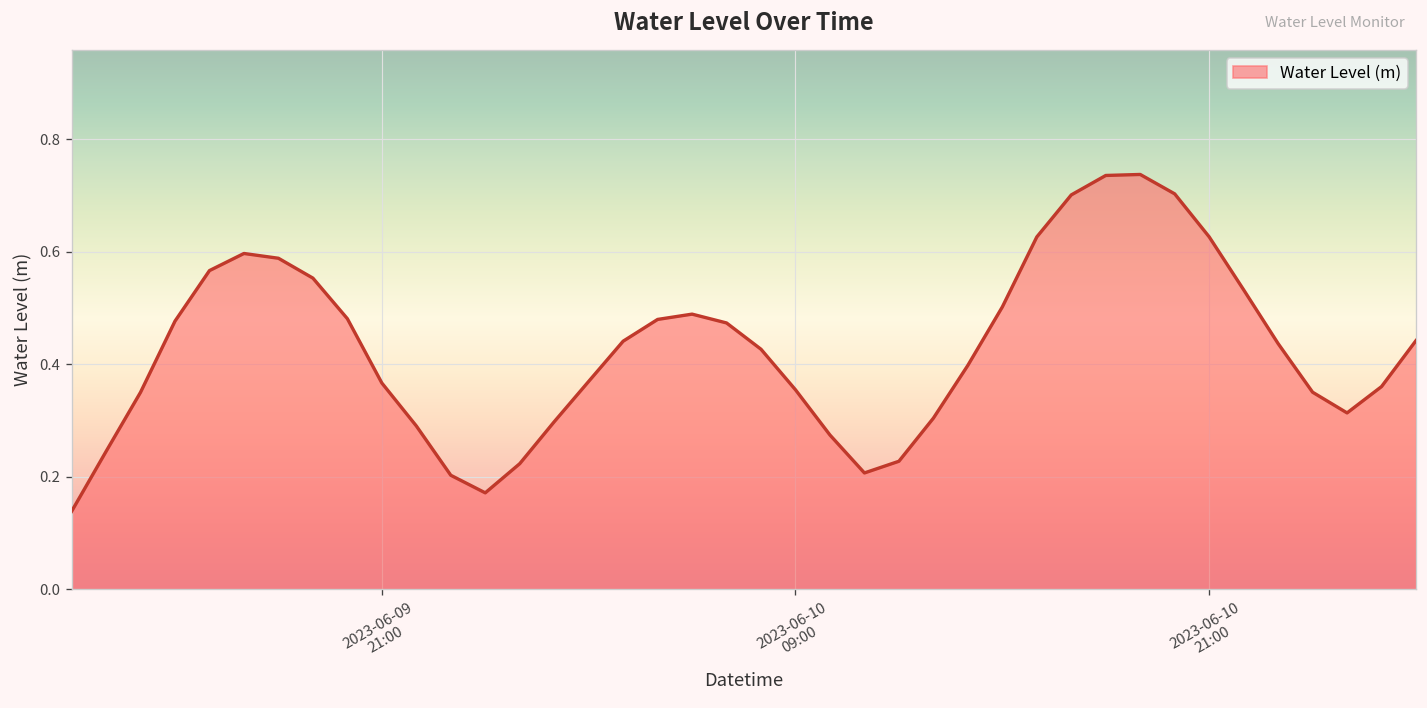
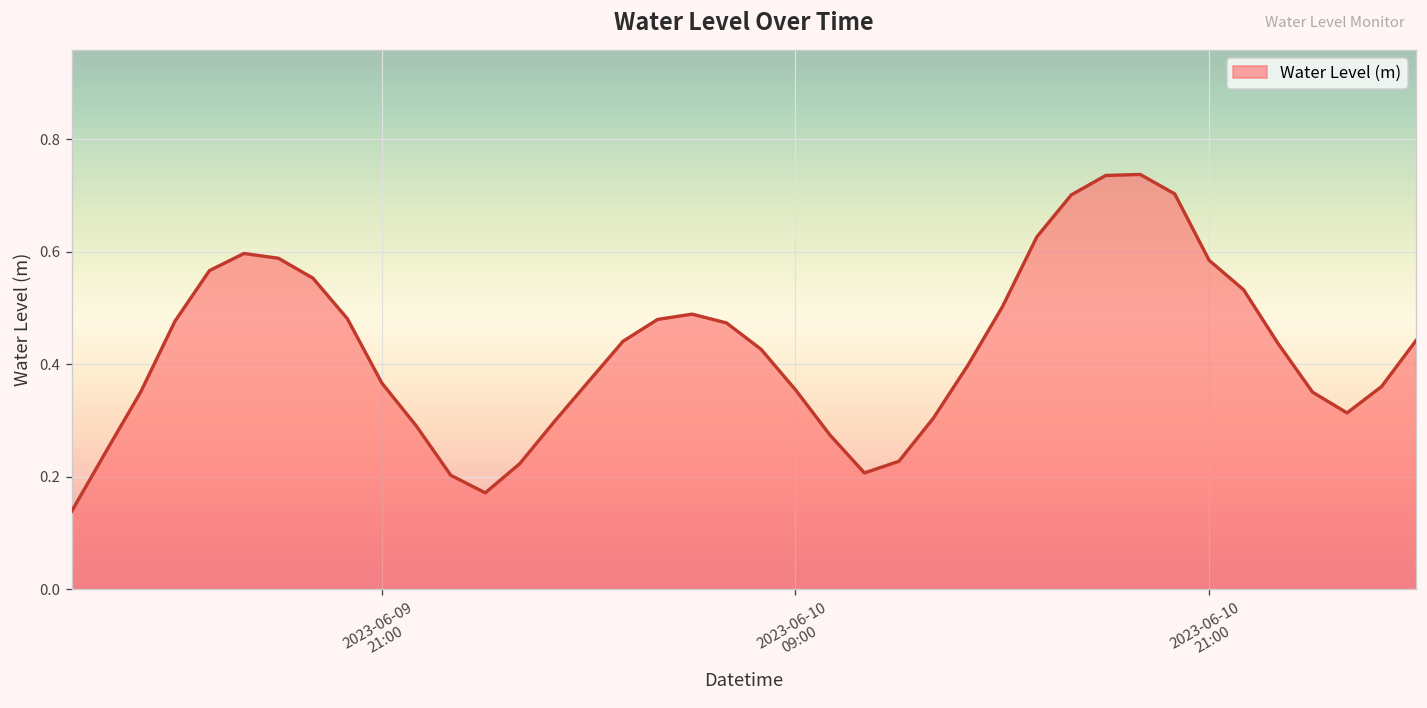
2023-06-10 21:00: 0.63 -> 0.58
